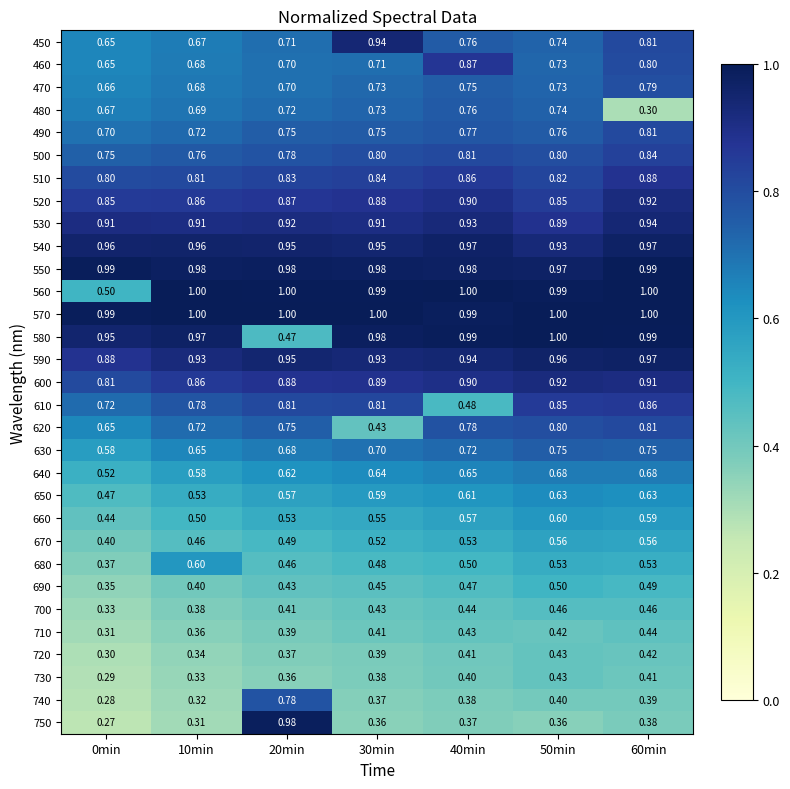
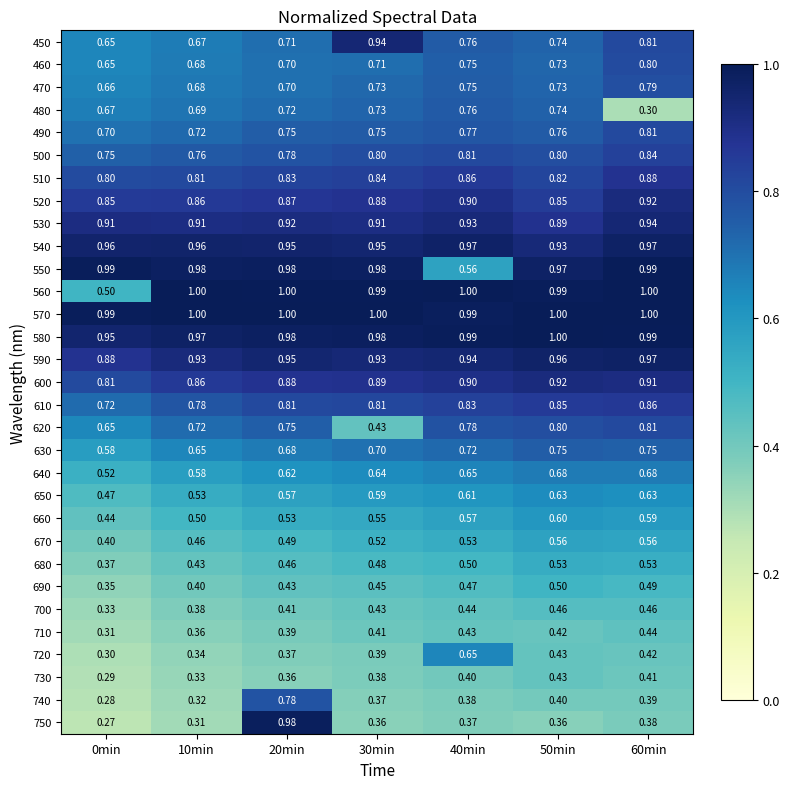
460, 40min: 0.87 -> 0.75
550, 40min: 0.98 -> 0.56
580, 20min: 0.47 -> 0.98
610, 40min: 0.48 -> 0.83
680, 10min: 0.60 -> 0.43
720, 40min: 0.41 -> 0.65
